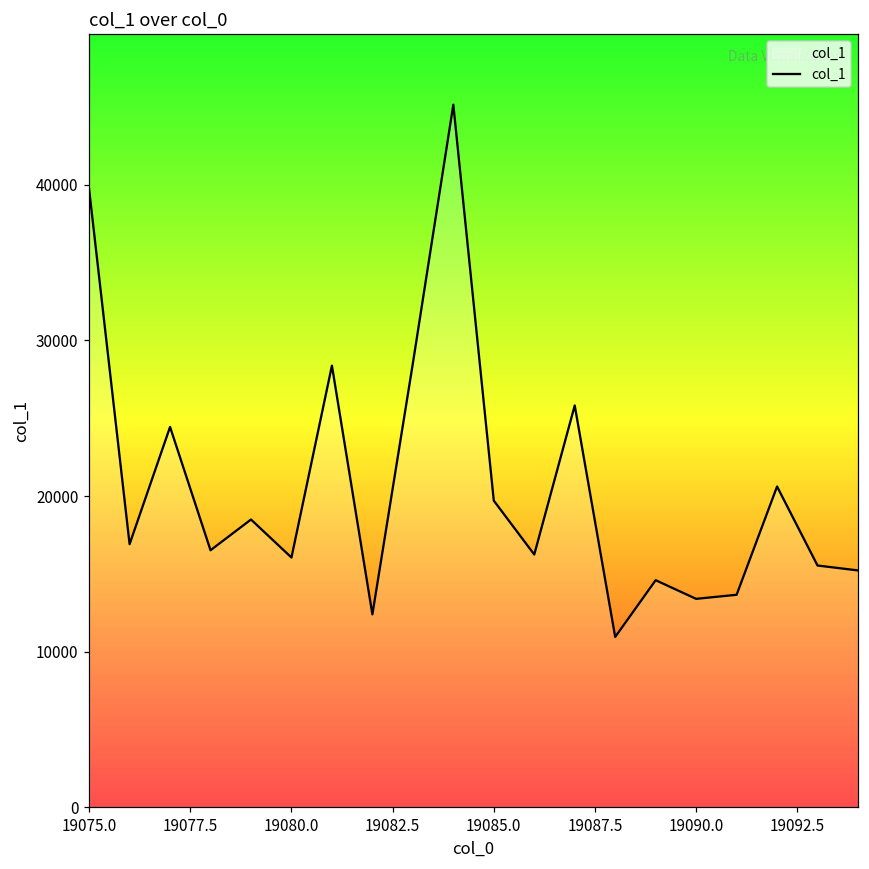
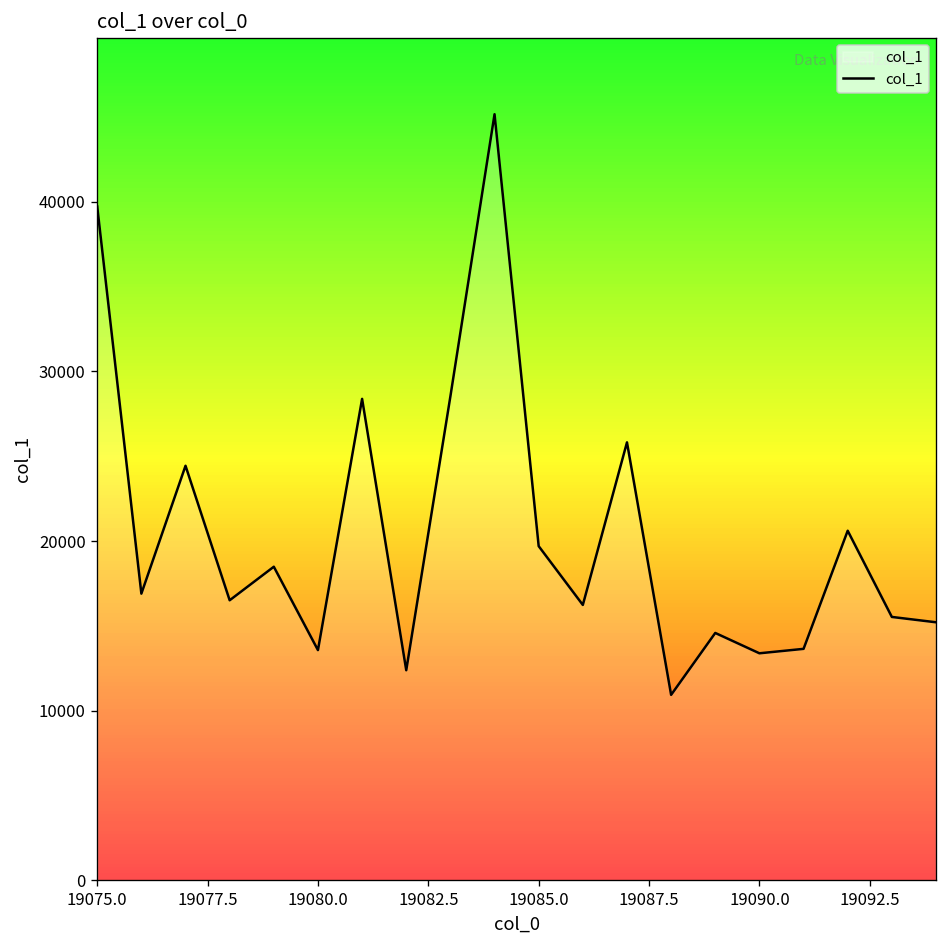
19080.0: 16000 -> 13600
